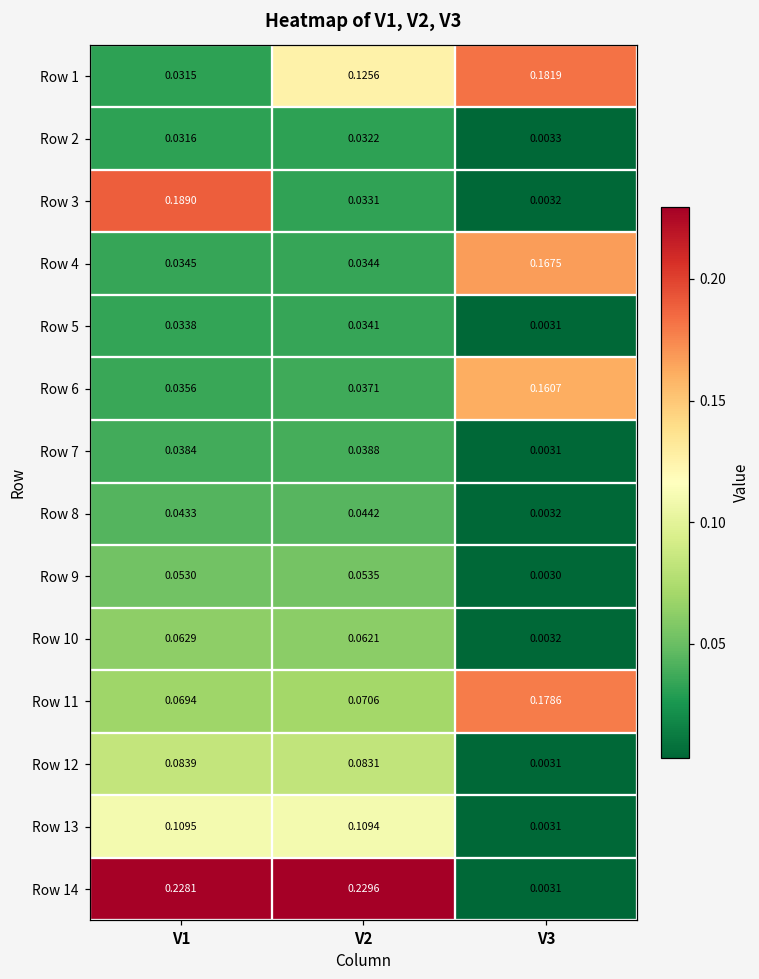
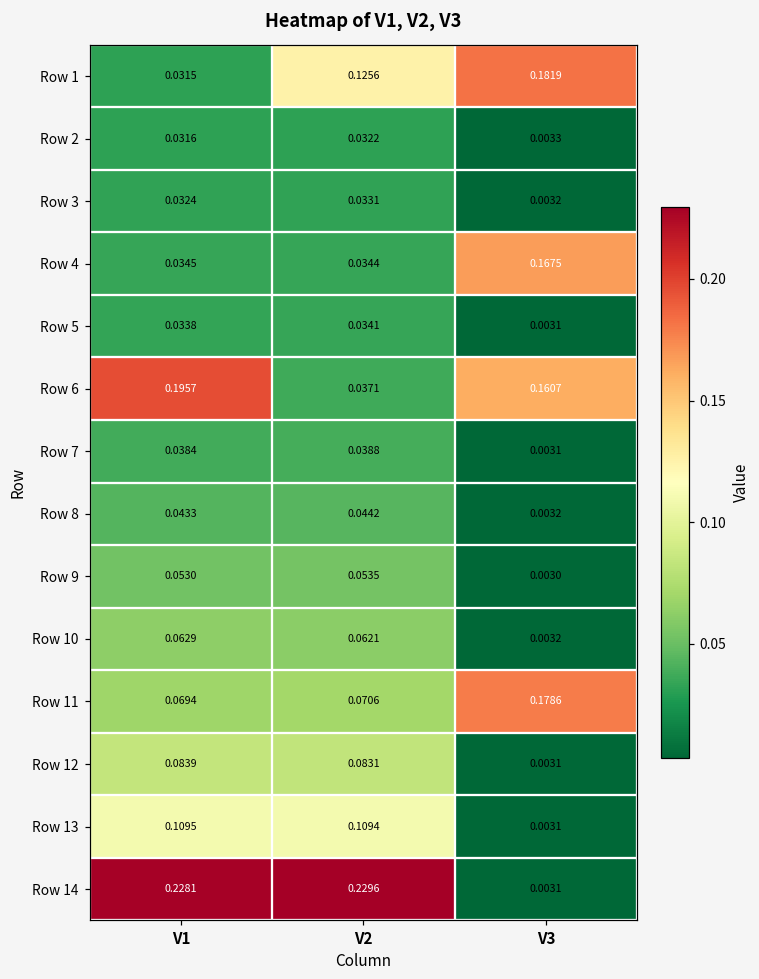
Row 3, V1: 0.1890 -> 0.0324
Row 6, V1: 0.0356 -> 0.1957
